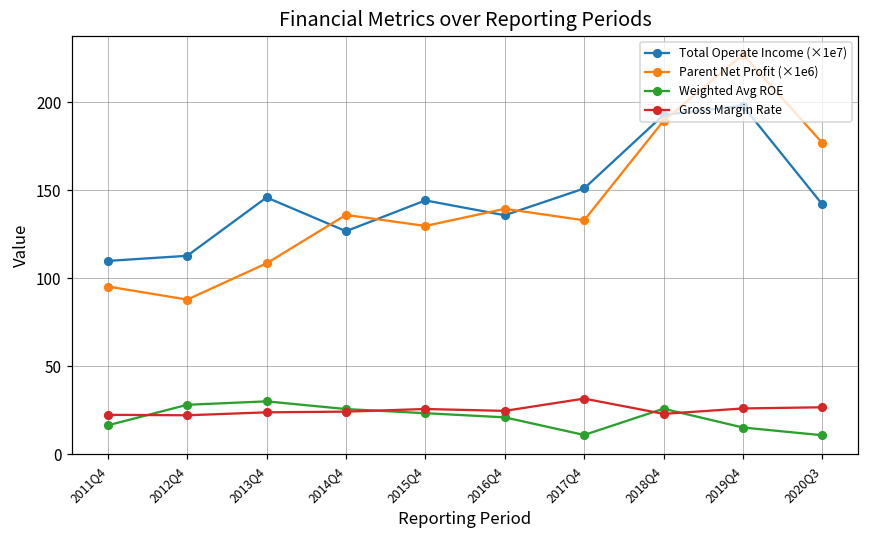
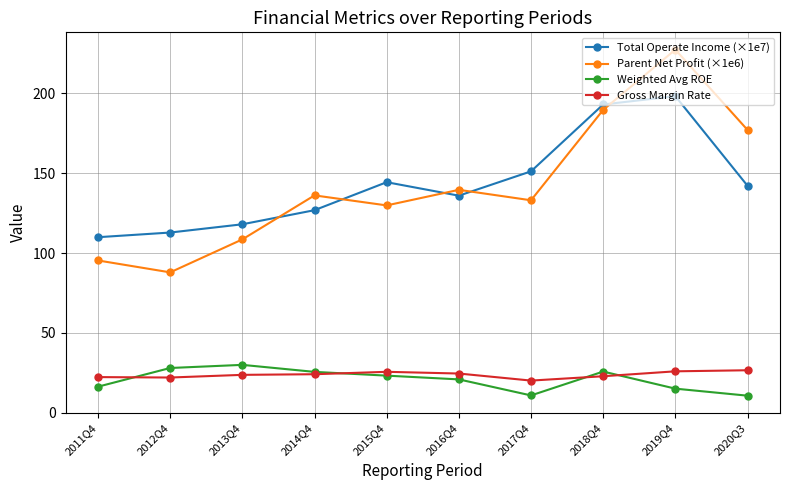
Total Operate Income (×1e7), 2013Q4: 146 -> 118
Gross Margin Rate, 2017Q4: 32 -> 20
